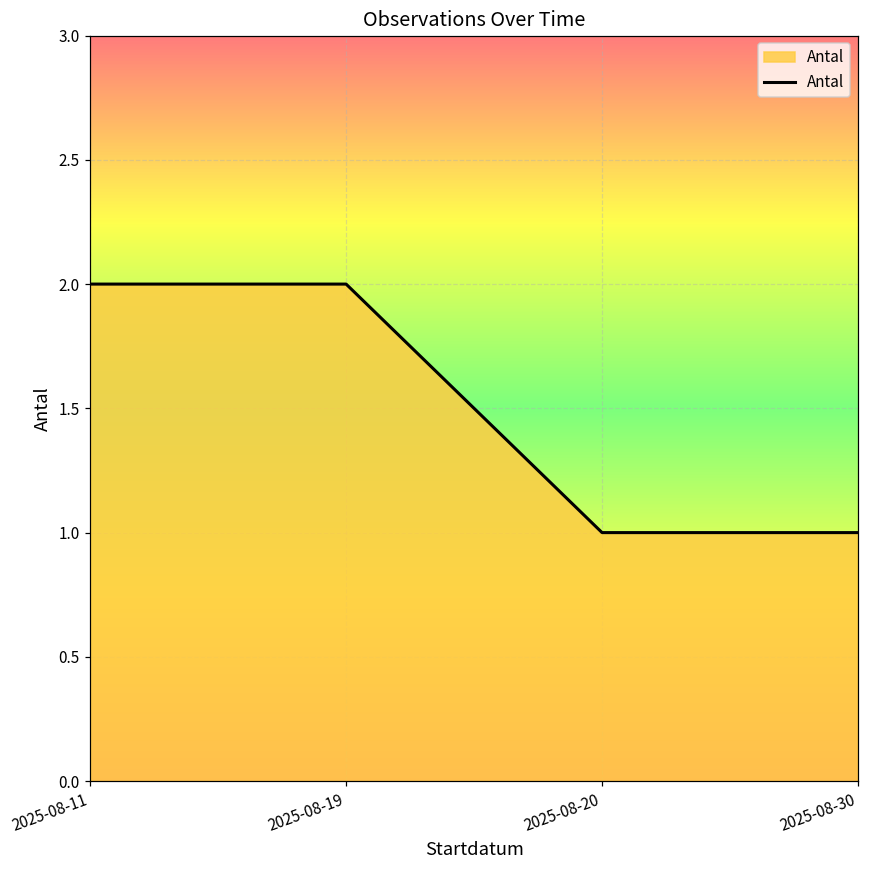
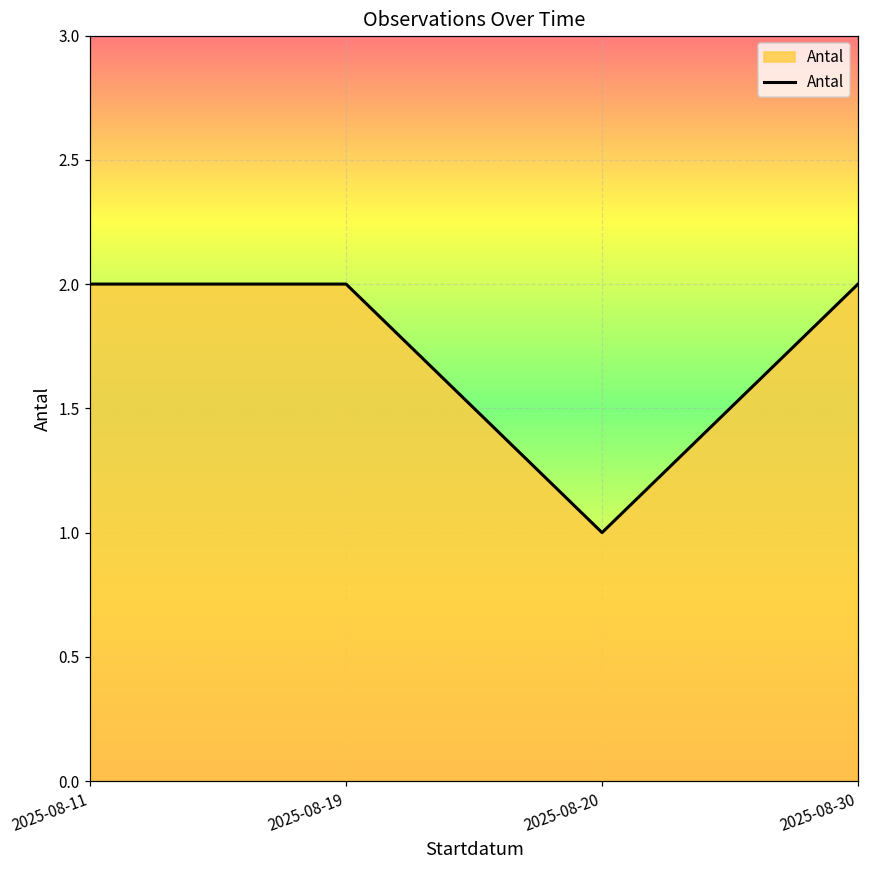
2025-08-30: 1 -> 2
